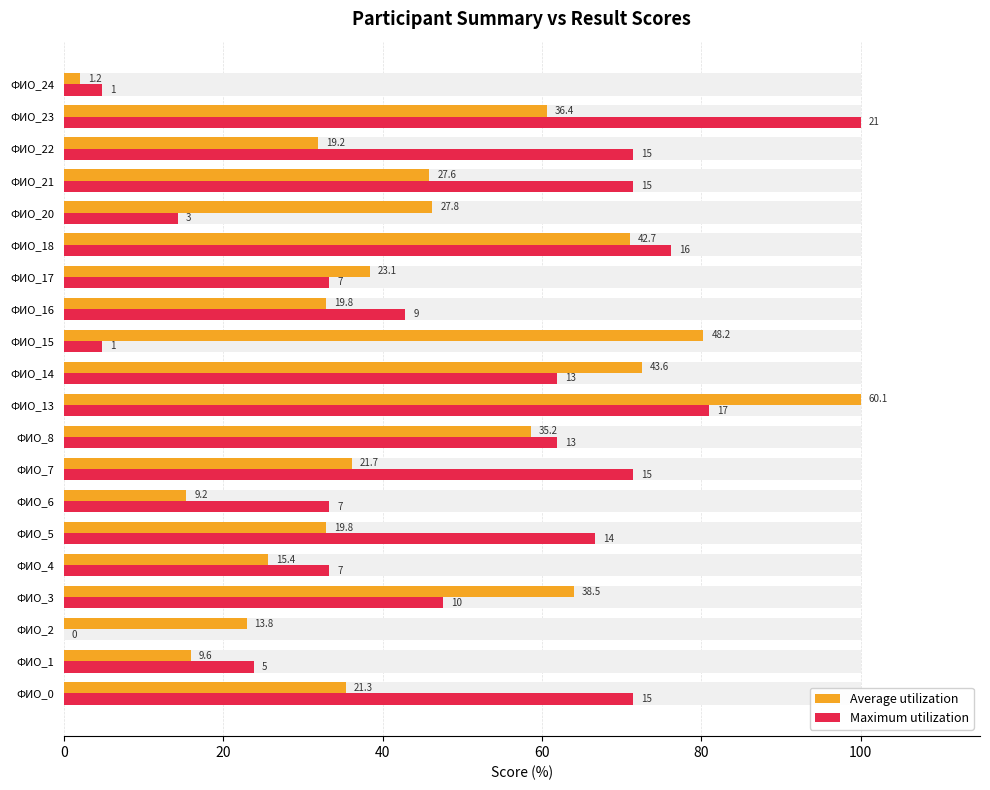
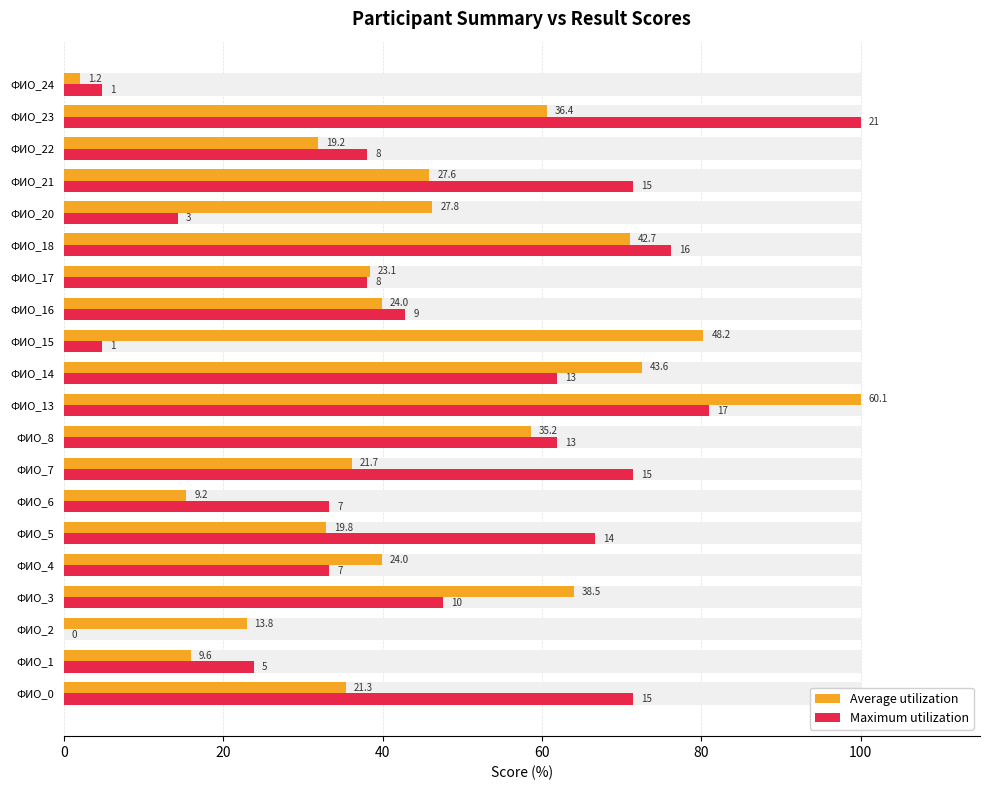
Maximum utilization, ФИО_22: 15 -> 8
Maximum utilization, ФИО_17: 7 -> 8
Average utilization, ФИО_16: 19.8 -> 24.0
Average utilization, ФИО_4: 15.4 -> 24.0
